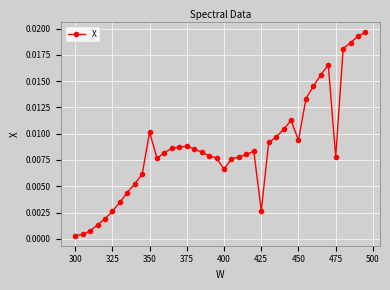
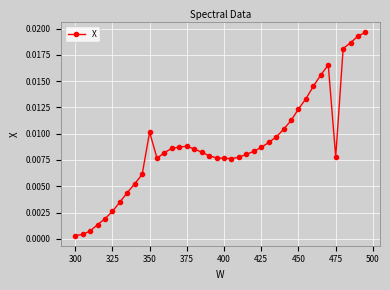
400: 0.0066 -> 0.0077
425: 0.0027 -> 0.0087
450: 0.0094 -> 0.0123
